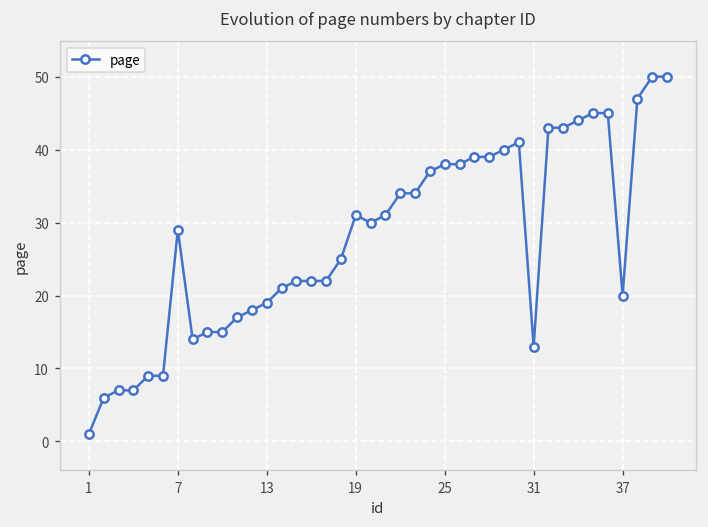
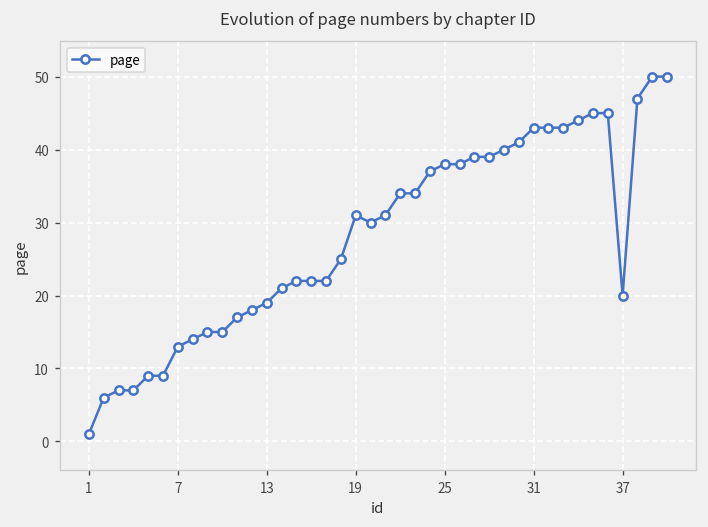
7: 29 -> 13
31: 13 -> 43
